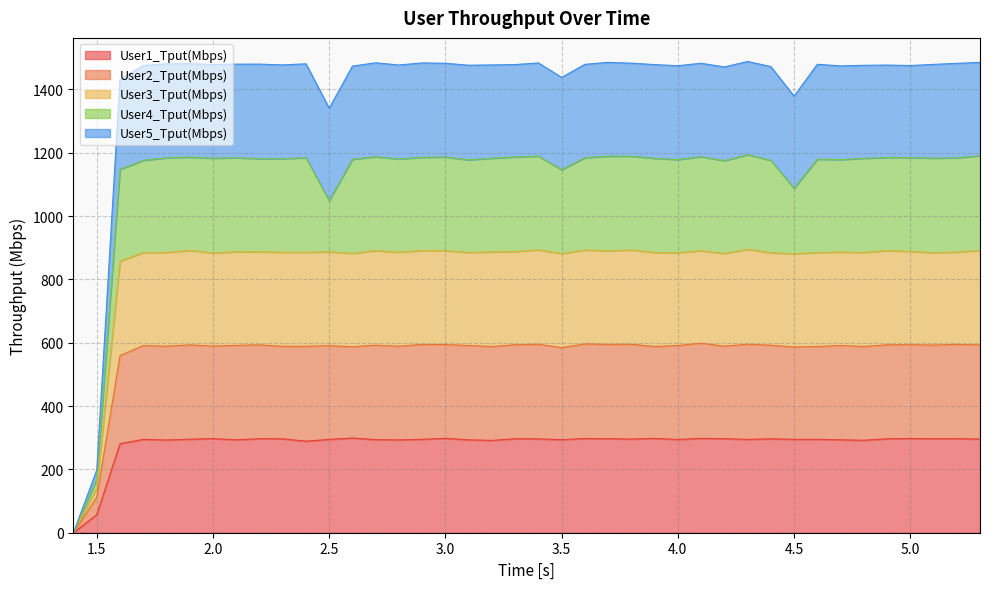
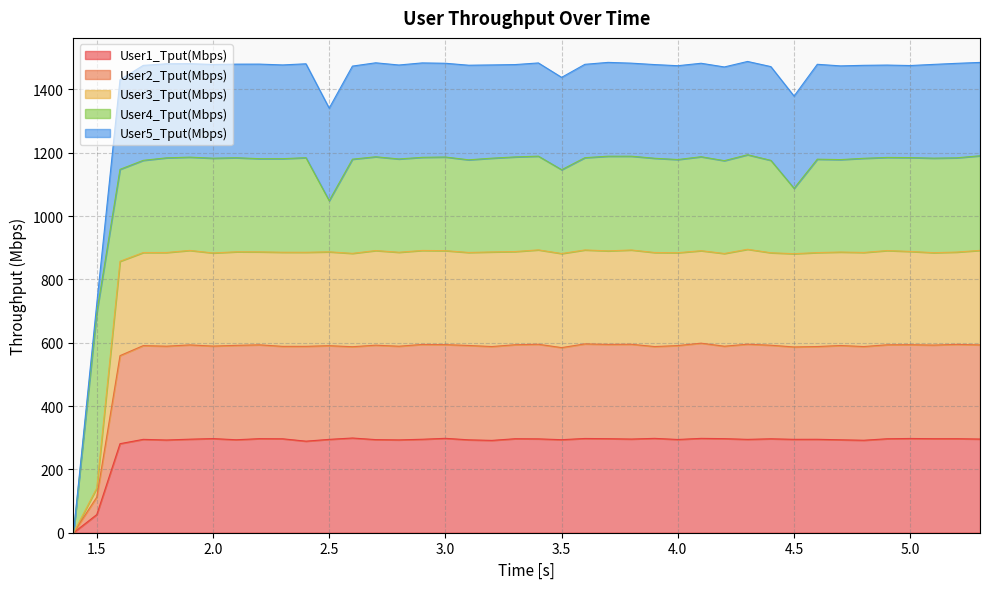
User4_Tput(Mbps), 1.5: 30 -> 550
